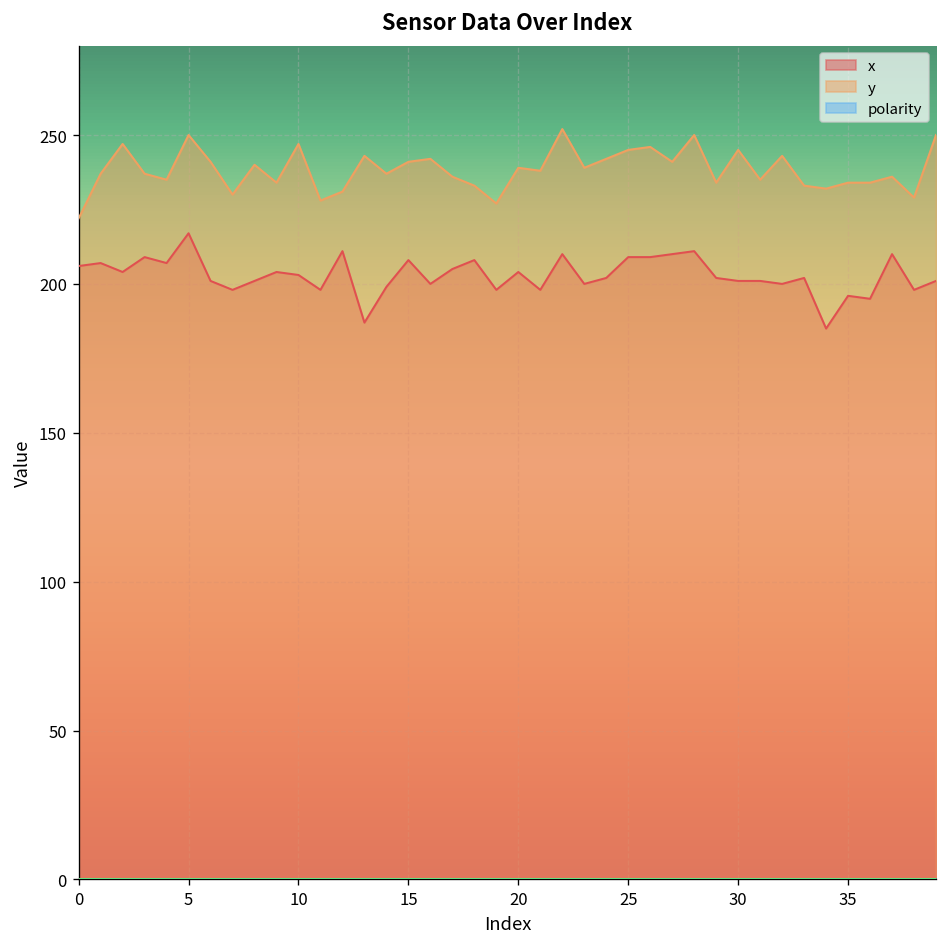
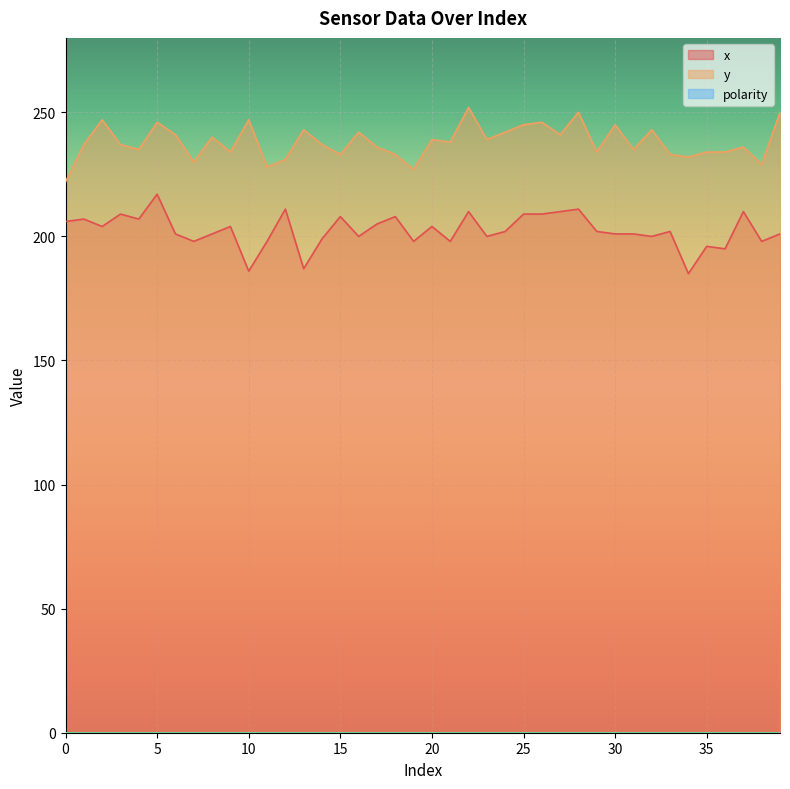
y, 5: 250 -> 246
x, 10: 203 -> 186
y, 15: 241 -> 233
